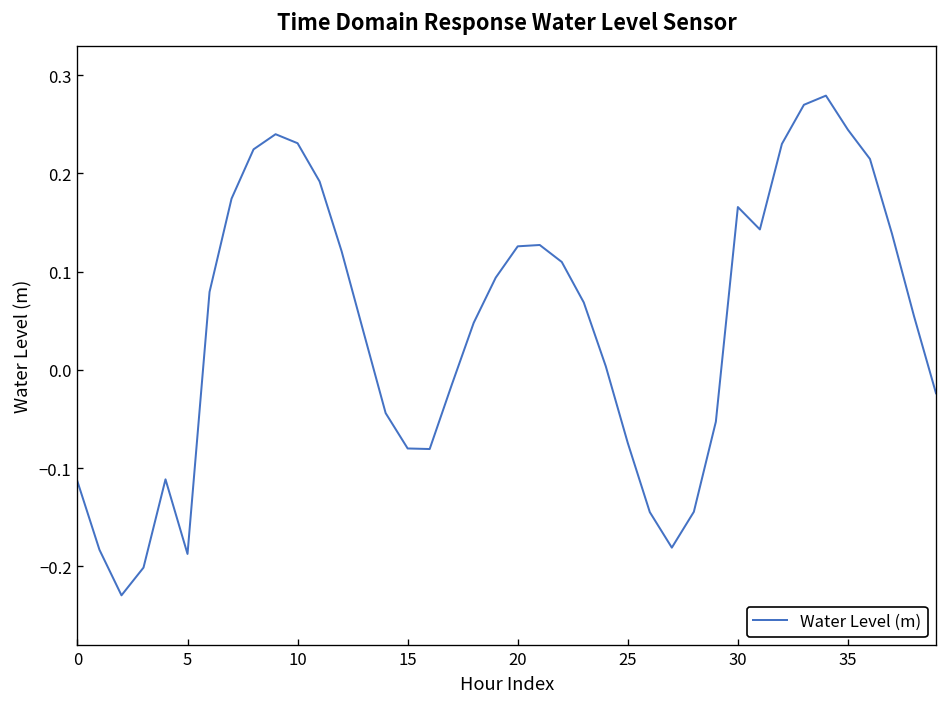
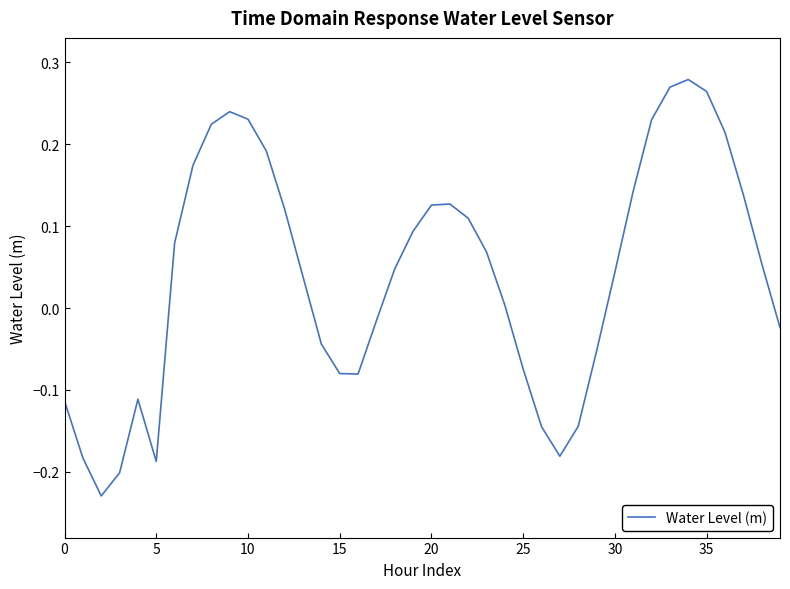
30: 0.17 -> 0.04
35: 0.24 -> 0.26
